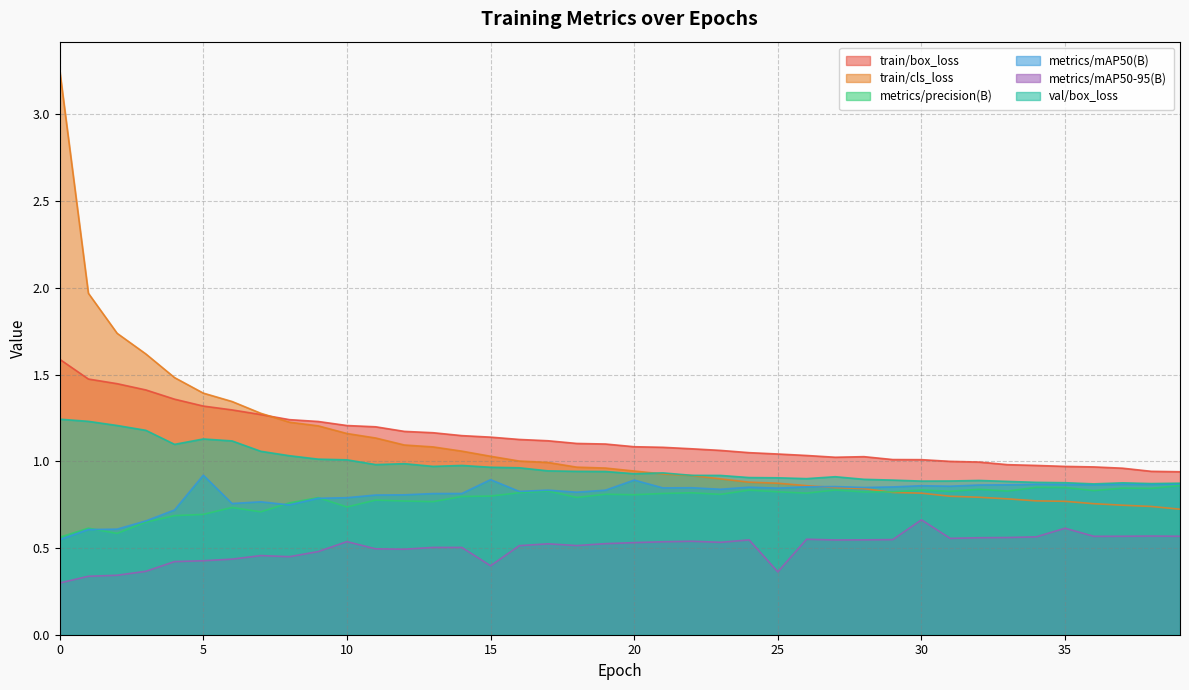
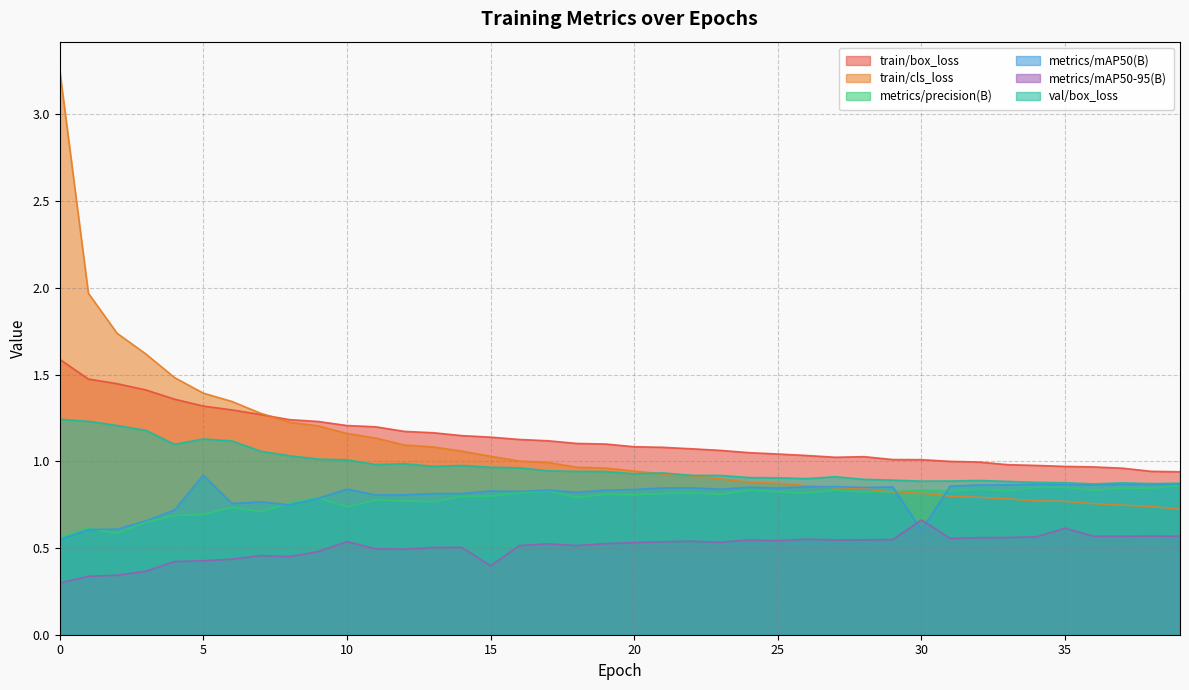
metrics/mAP50(B), 10: 0.79 -> 0.84
metrics/mAP50(B), 15: 0.89 -> 0.83
metrics/mAP50(B), 20: 0.89 -> 0.84
metrics/mAP50-95(B), 25: 0.36 -> 0.54
metrics/mAP50(B), 30: 0.86 -> 0.60
